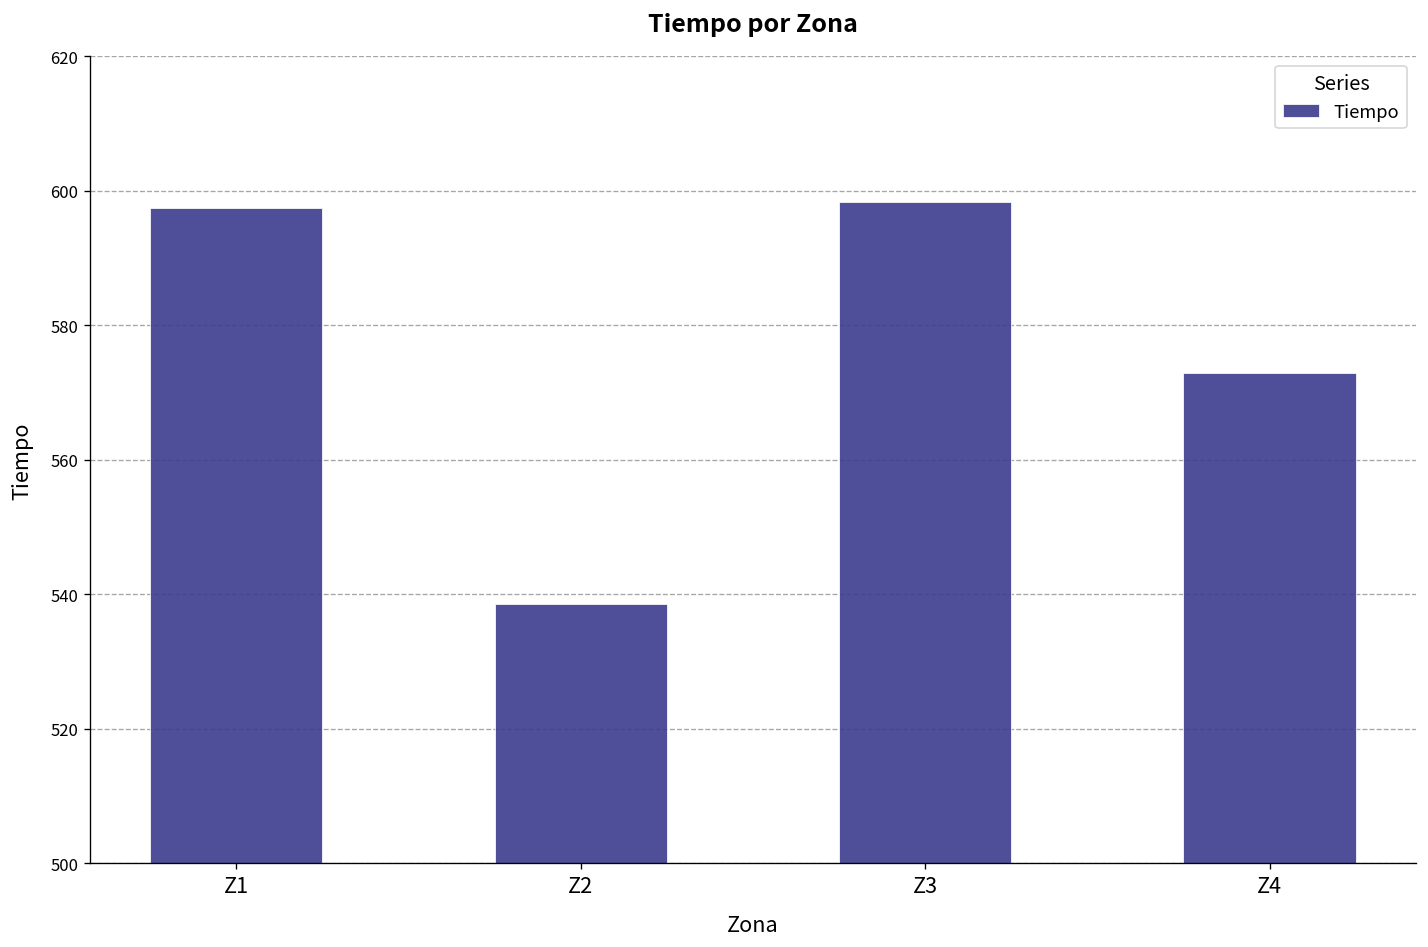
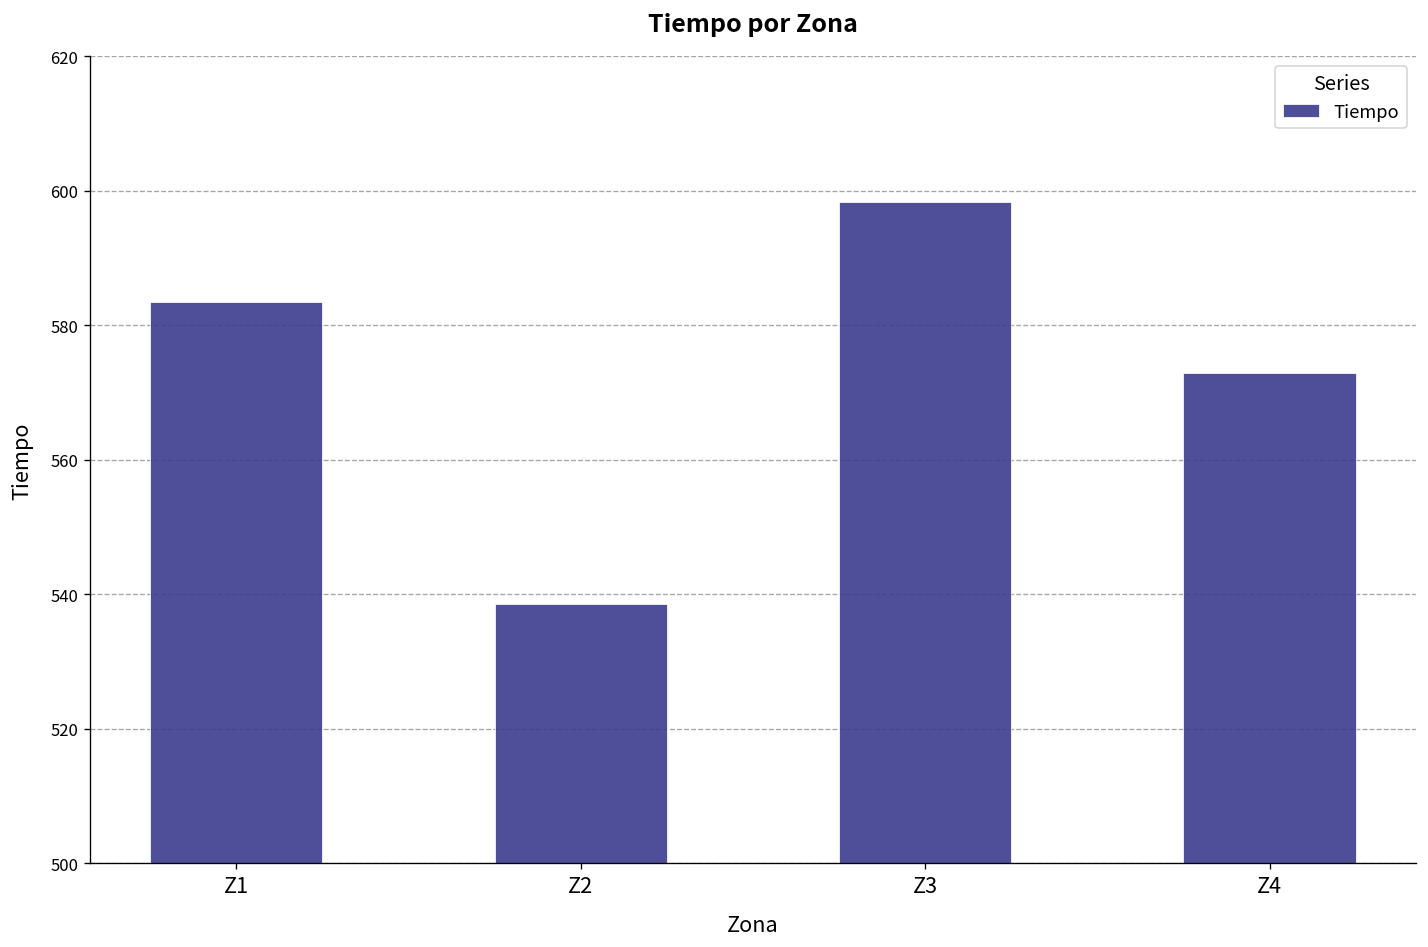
Z1: 598 -> 584
